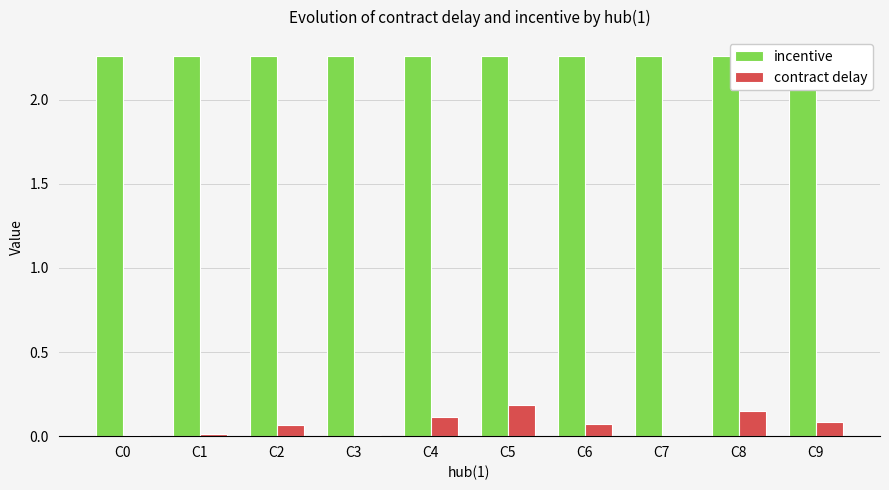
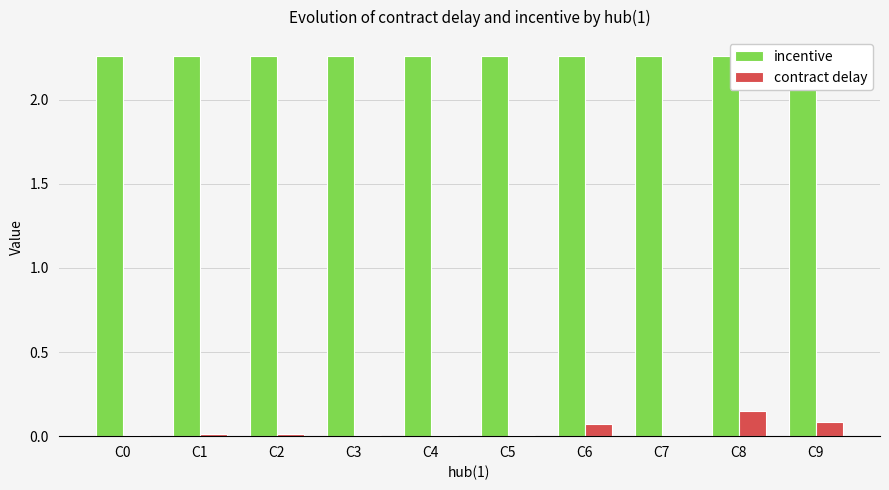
contract delay, C2: 0.07 -> 0.01
contract delay, C4: 0.11 -> 0.01
contract delay, C5: 0.18 -> 0.01
